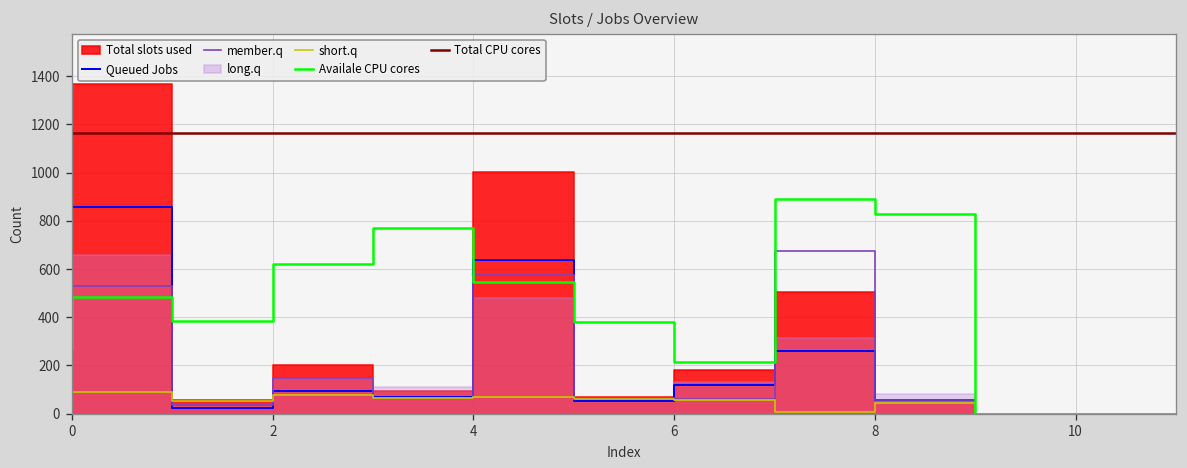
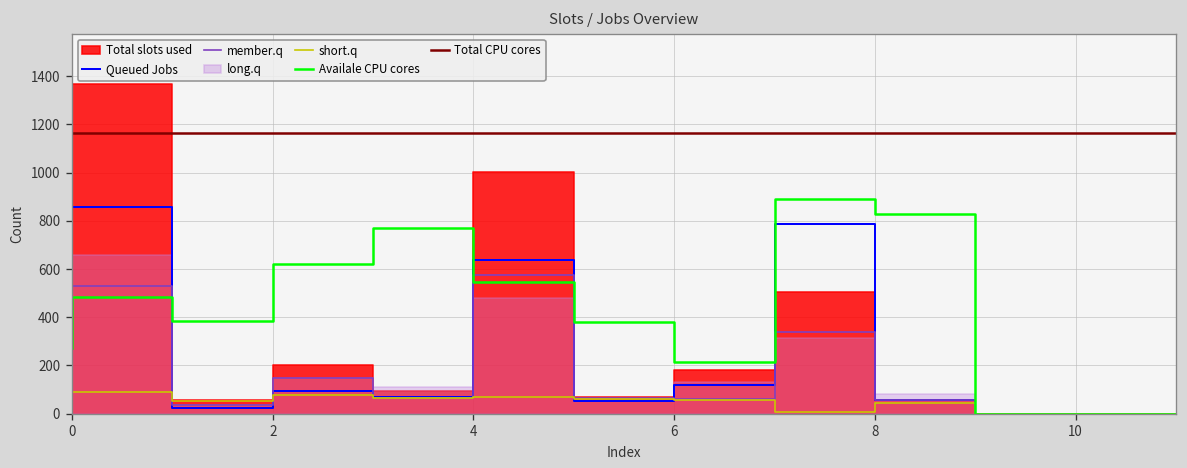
Queued Jobs, 8: 260 -> 790
member.q, 8: 680 -> 340
